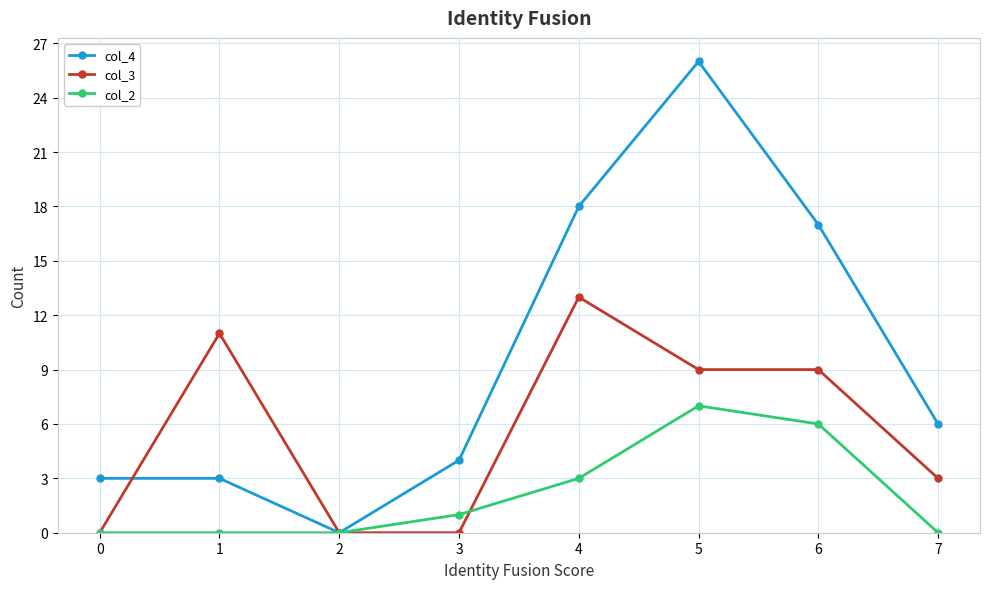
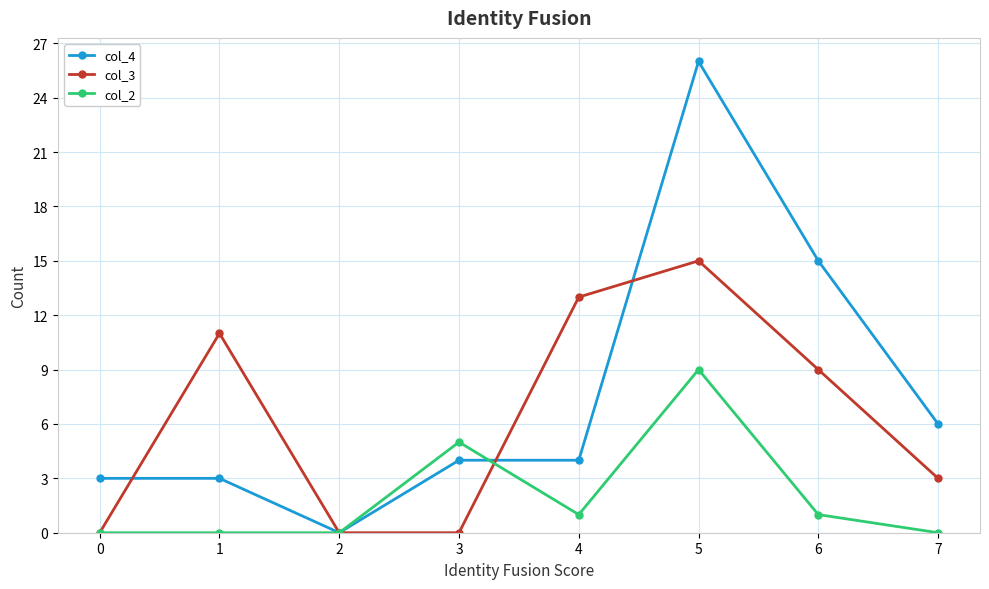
col_2, 3: 1 -> 5
col_4, 4: 18 -> 4
col_2, 4: 3 -> 1
col_3, 5: 9 -> 15
col_2, 5: 7 -> 9
col_4, 6: 17 -> 15
col_2, 6: 6 -> 1
